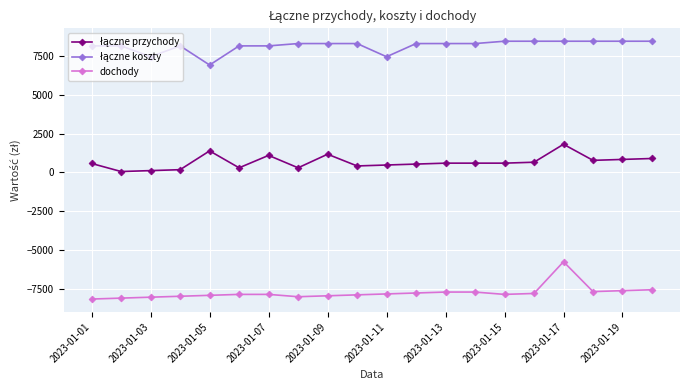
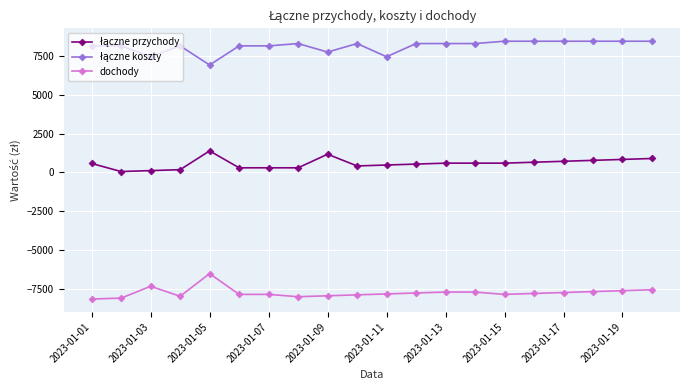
dochody, 2023-01-03: -8000 -> -7300
dochody, 2023-01-05: -7900 -> -6500
łączne przychody, 2023-01-07: 1100 -> 300
łączne koszty, 2023-01-09: 8300 -> 7800
łączne przychody, 2023-01-17: 1800 -> 700
dochody, 2023-01-17: -5700 -> -7700
